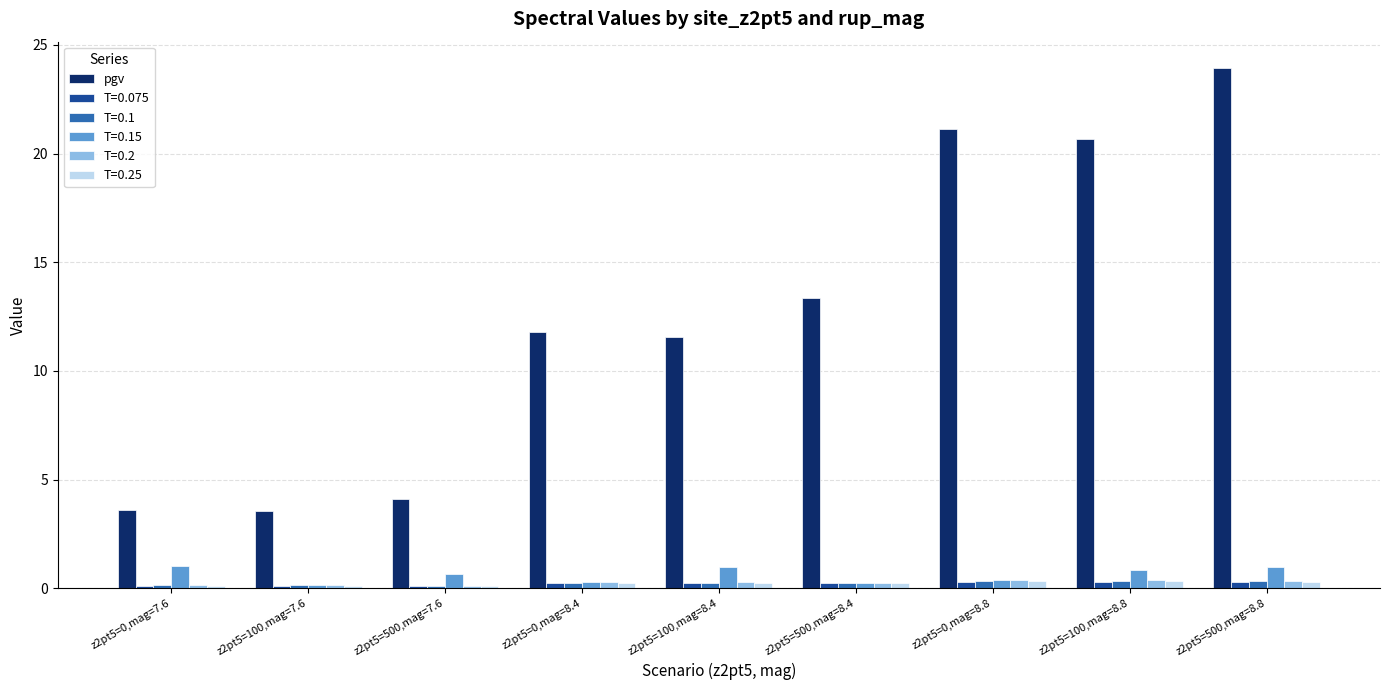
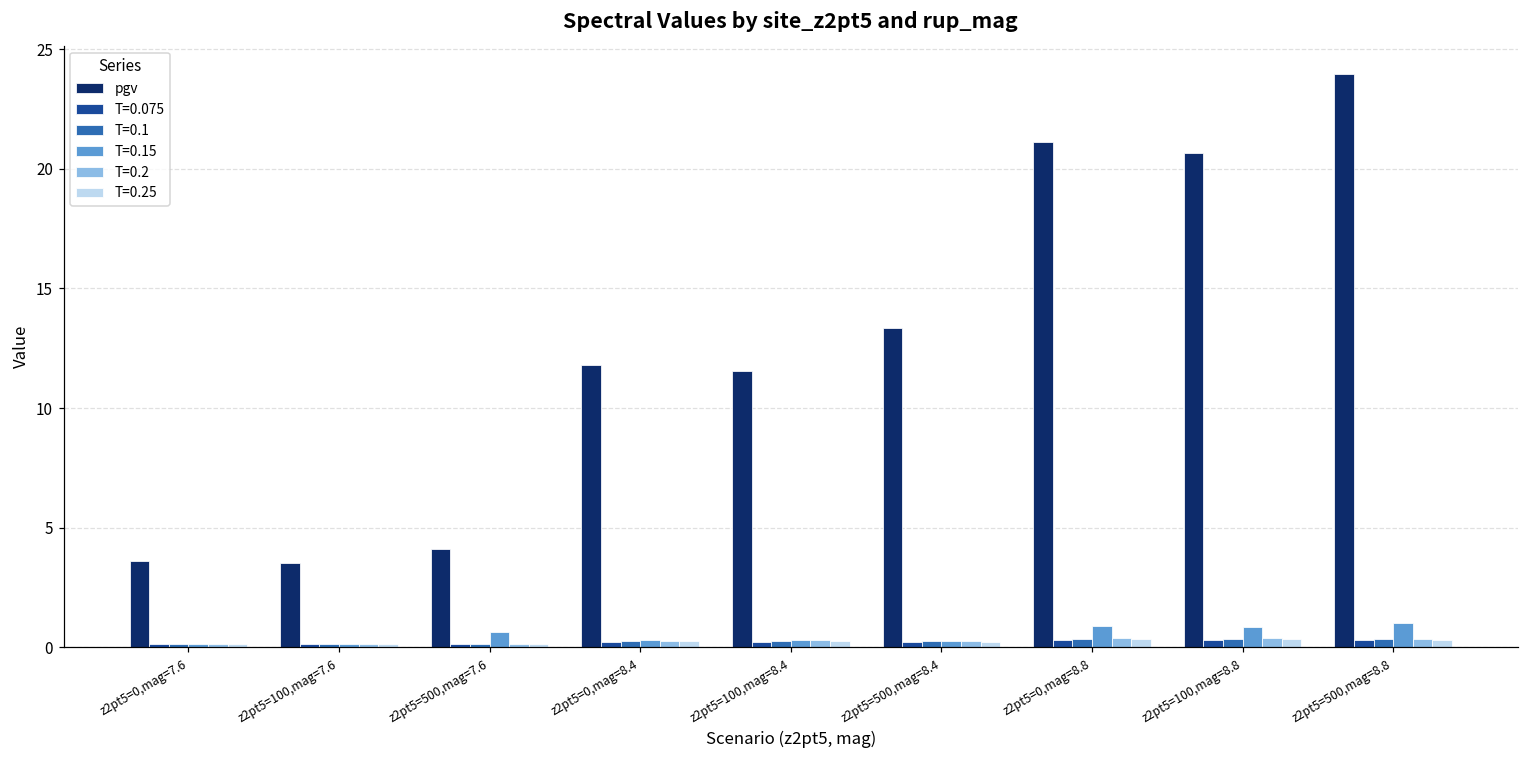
T=0.15, z2pt5=0,mag=7.6: 1.0 -> 0.1
T=0.15, z2pt5=100,mag=8.4: 1.0 -> 0.3
T=0.15, z2pt5=0,mag=8.8: 0.4 -> 0.9
